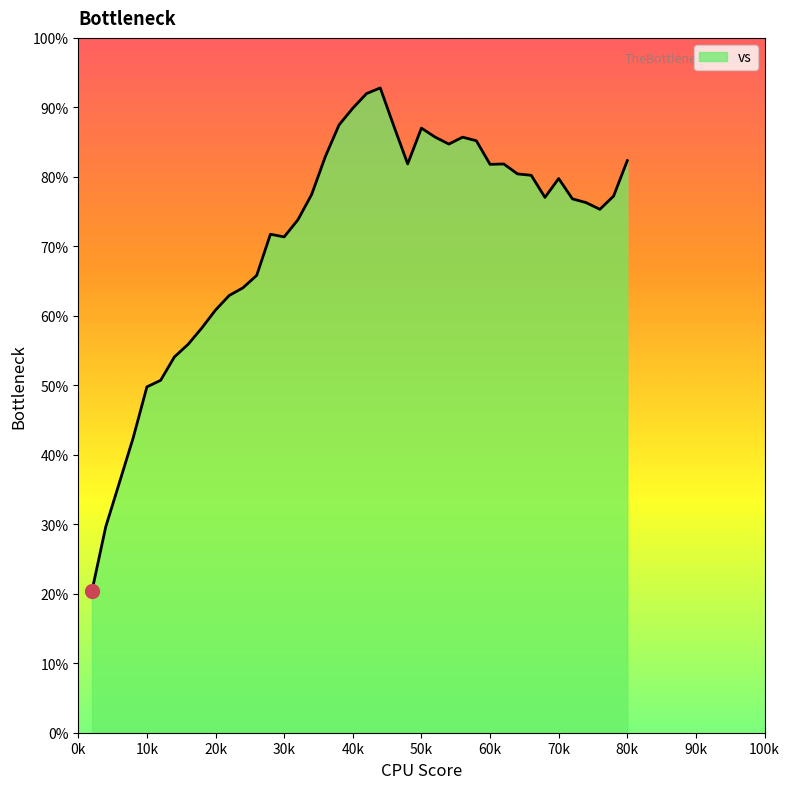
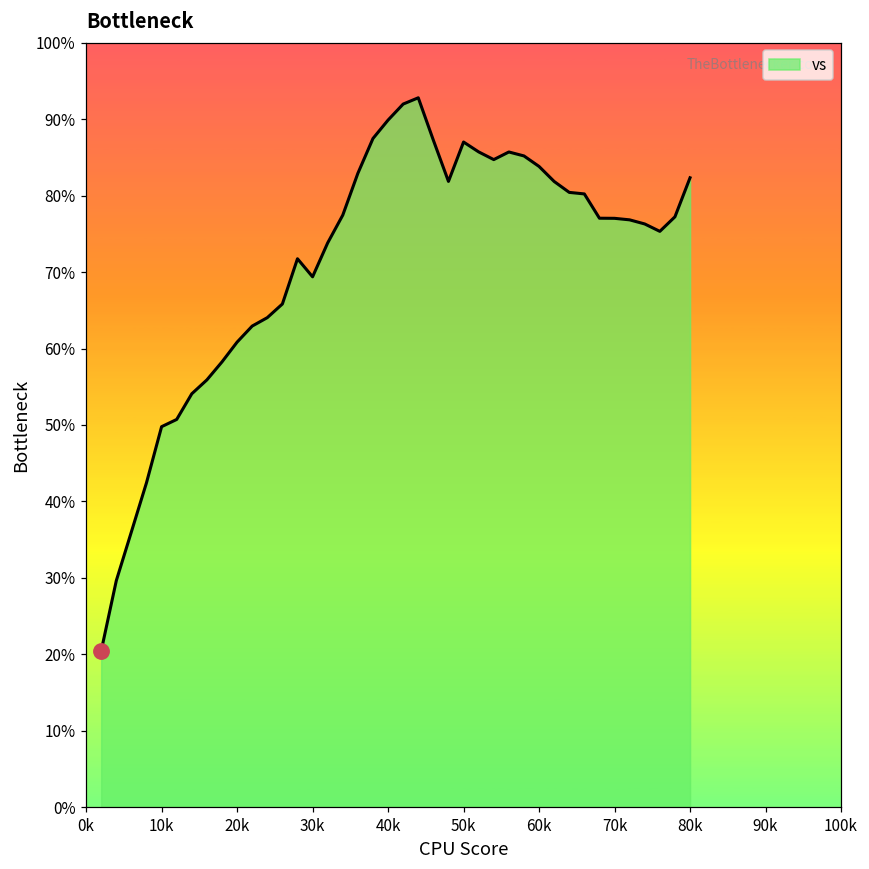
vs, 30k: 71% -> 69%
vs, 60k: 82% -> 84%
vs, 70k: 80% -> 77%
